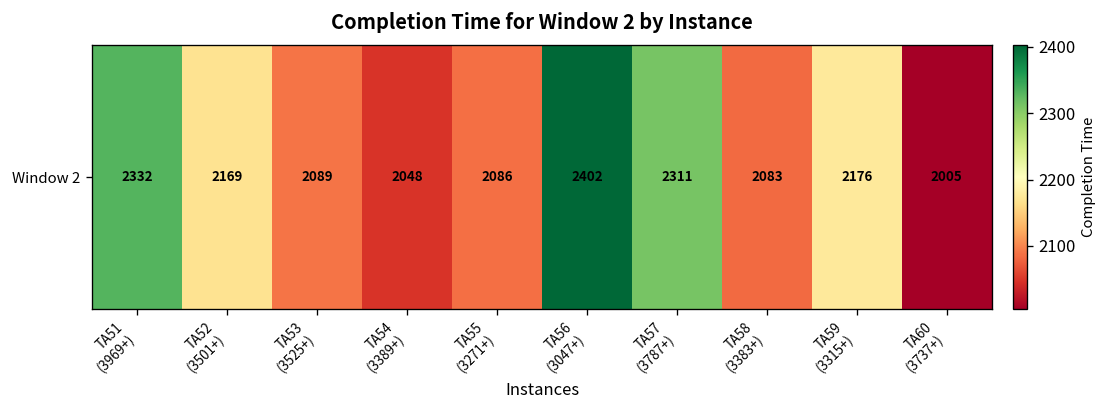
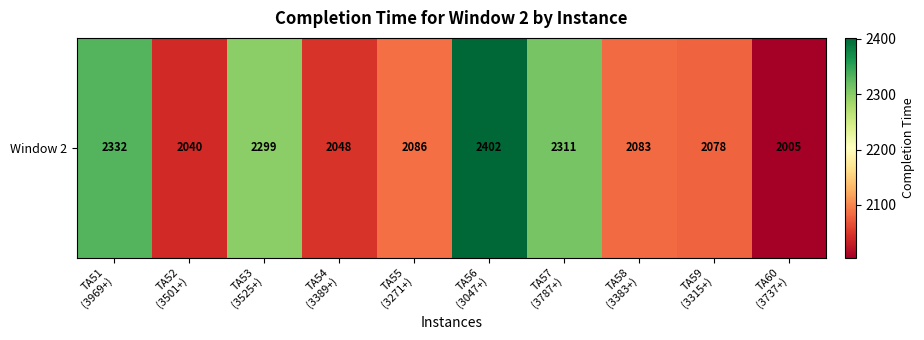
Window 2, TA52 (3501+): 2169 -> 2040
Window 2, TA53 (3525+): 2089 -> 2299
Window 2, TA59 (3315+): 2176 -> 2078
